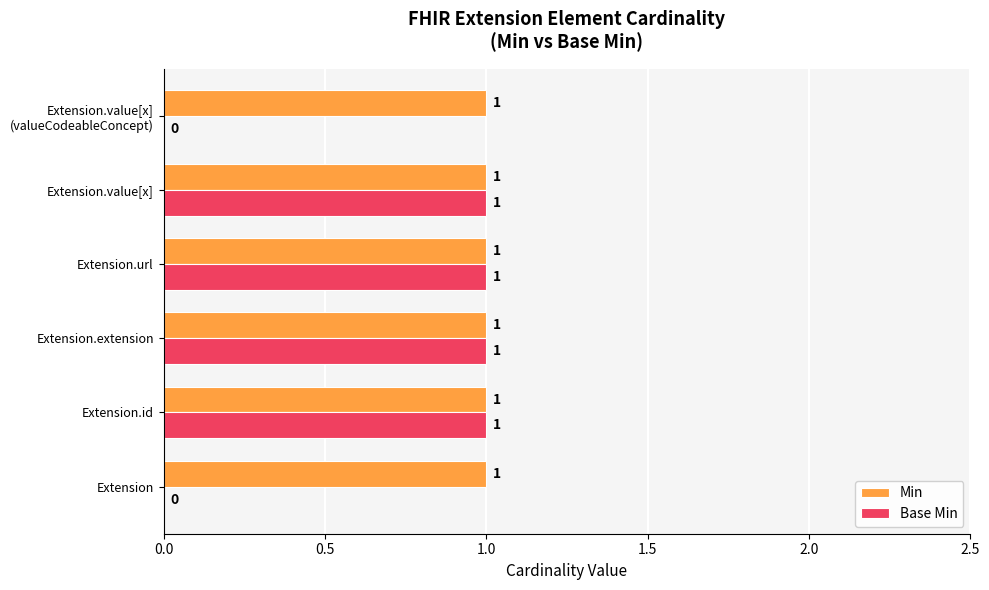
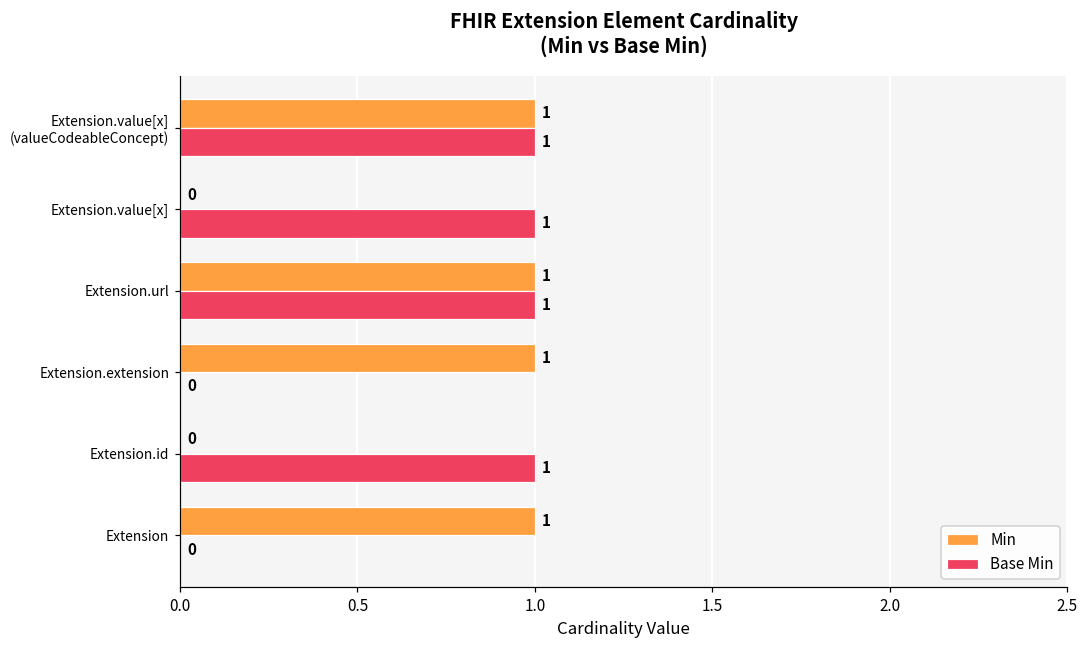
Base Min, Extension.value[x] (valueCodeableConcept): 0 -> 1
Min, Extension.value[x]: 1 -> 0
Base Min, Extension.extension: 1 -> 0
Min, Extension.id: 1 -> 0
